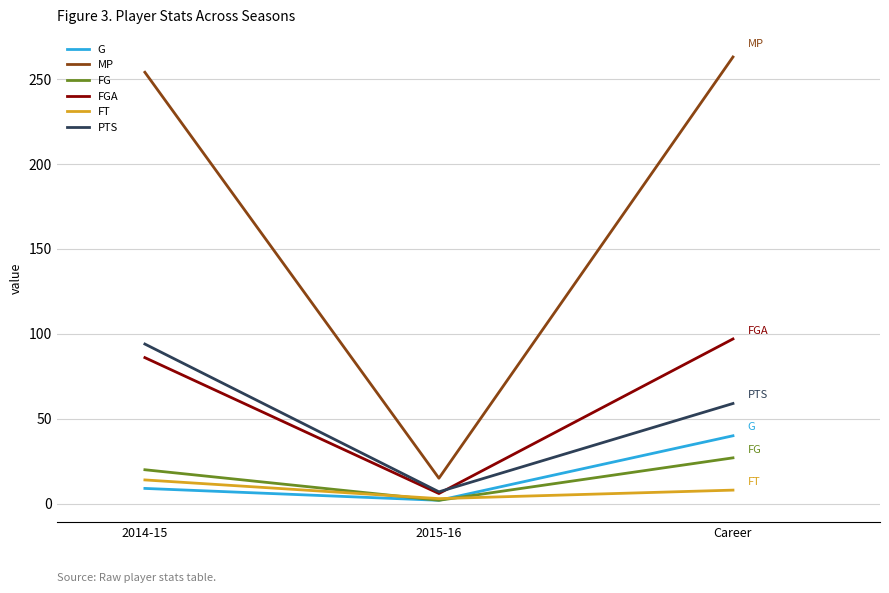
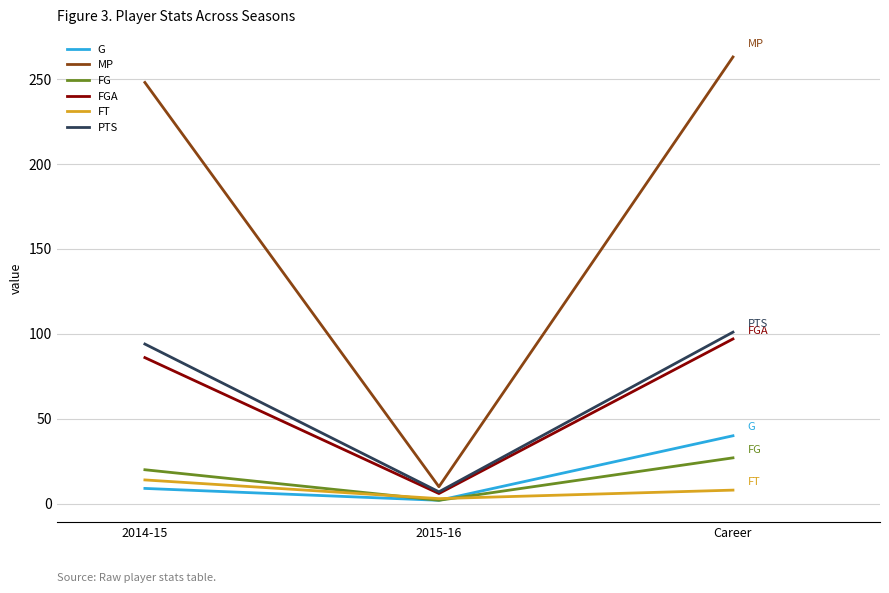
MP, 2014-15: 254 -> 248
MP, 2015-16: 15 -> 10
PTS, Career: 59 -> 101
